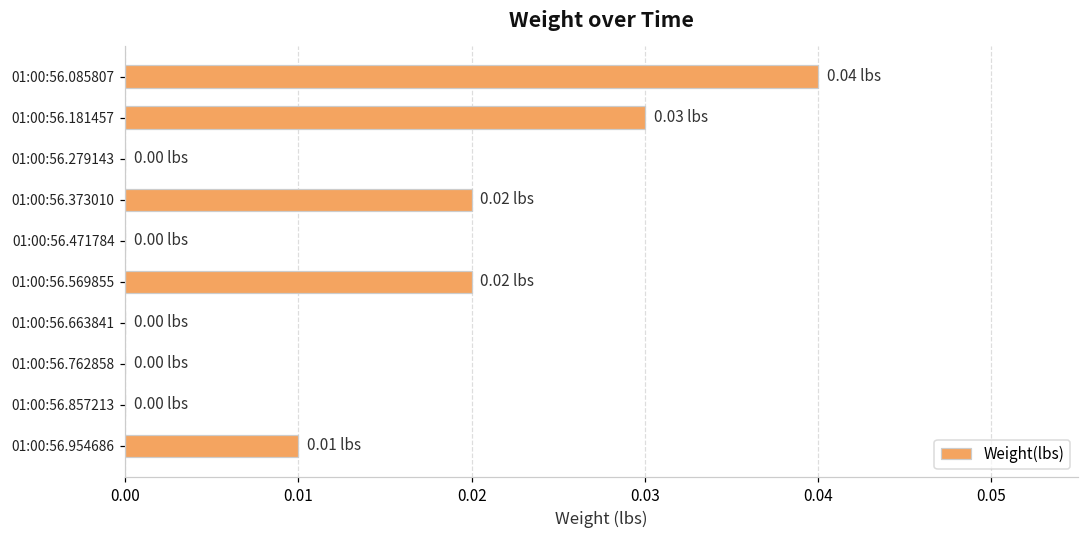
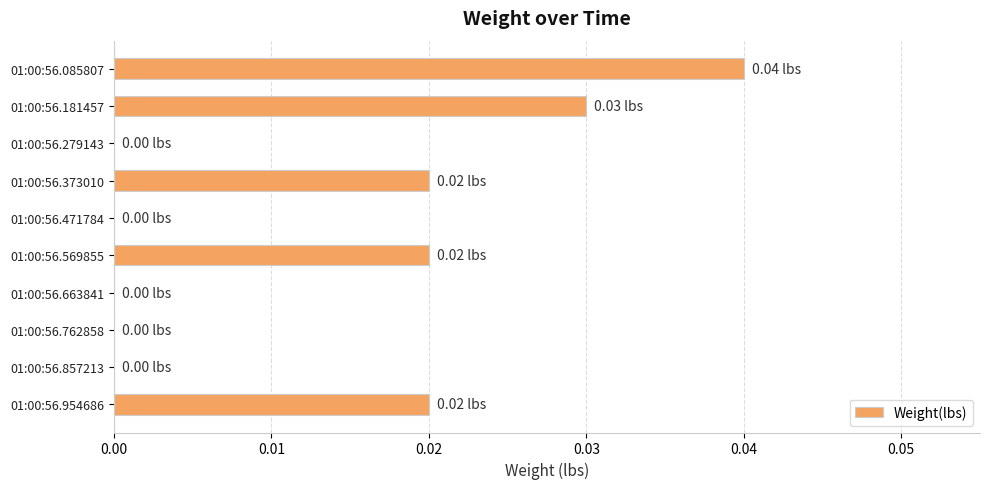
01:00:56.954686: 0.01 -> 0.02
